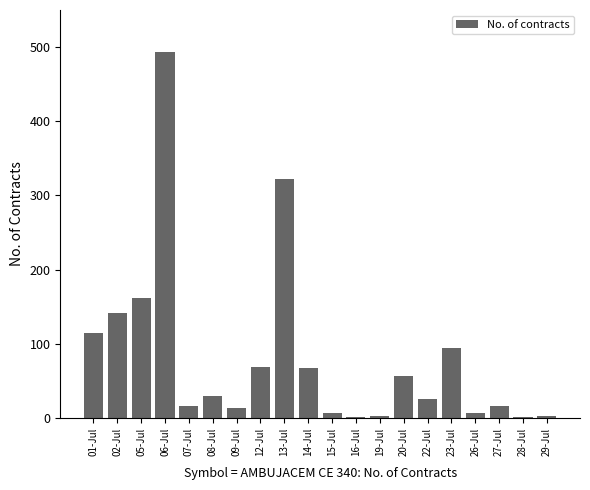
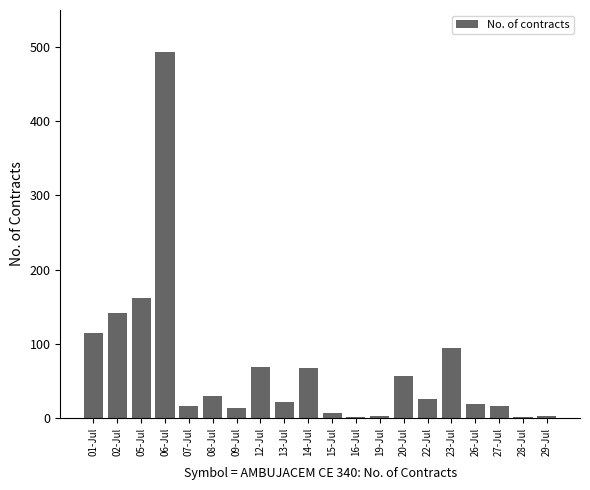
13-Jul: 320 -> 20
26-Jul: 10 -> 20
